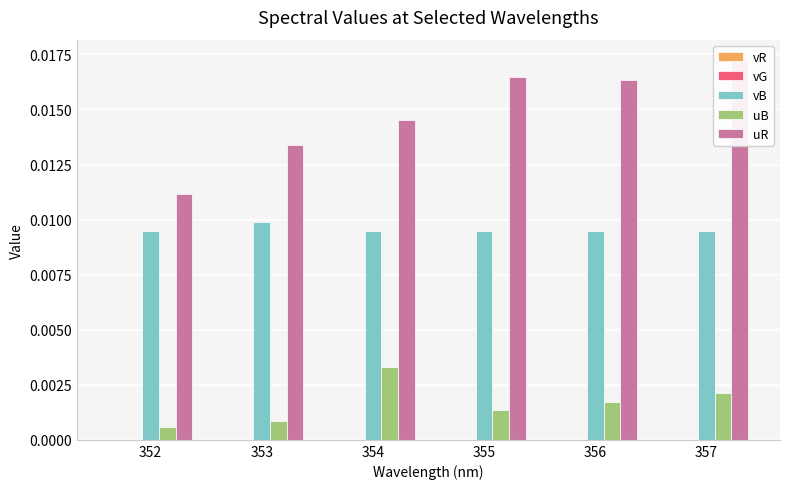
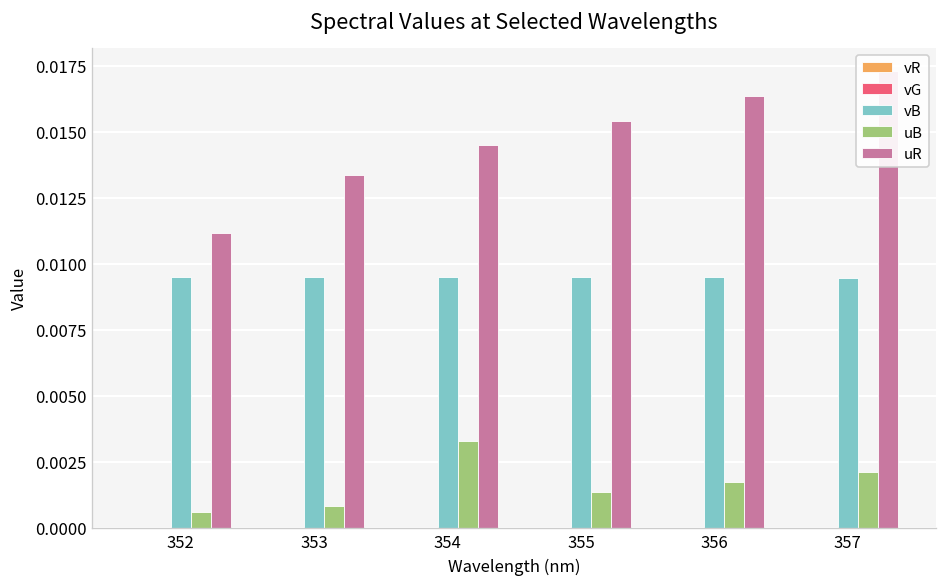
vB, 353: 0.0099 -> 0.0095
uR, 355: 0.0165 -> 0.0154
